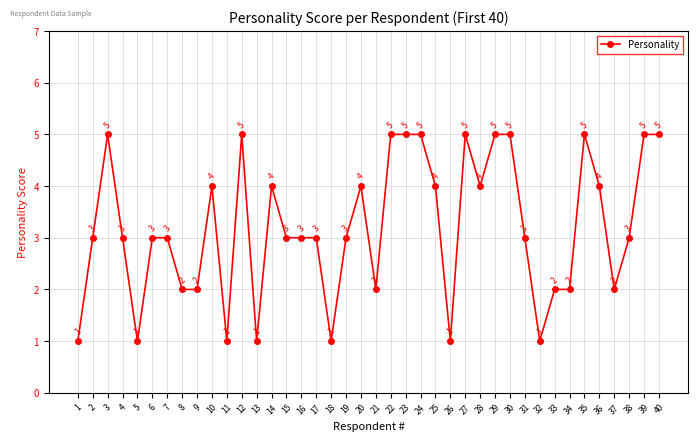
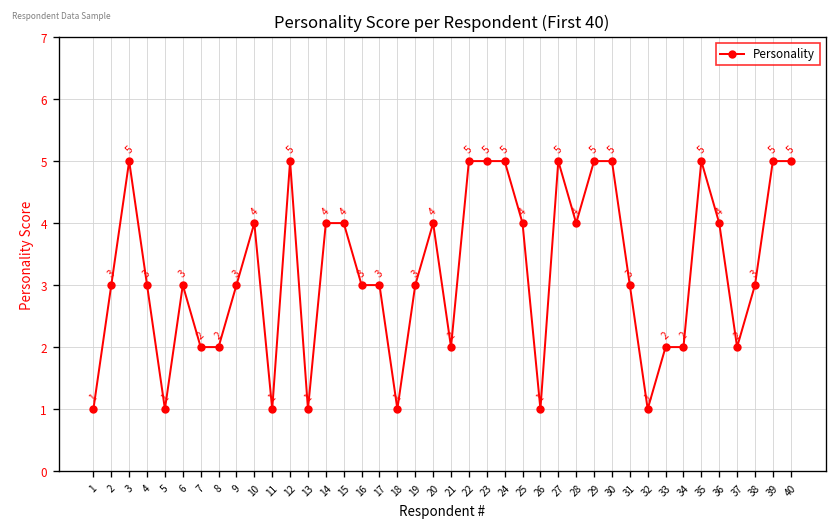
7: 3 -> 2
9: 2 -> 3
15: 3 -> 4
